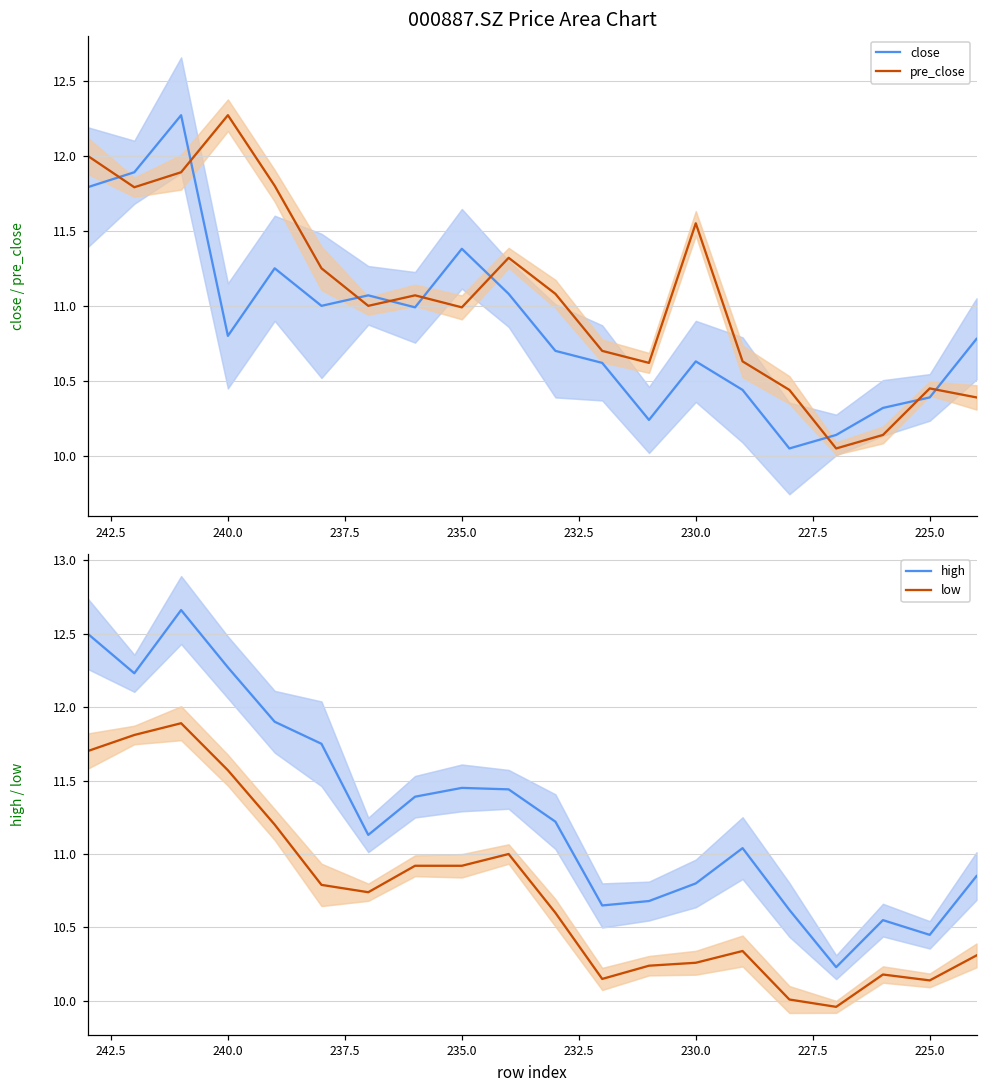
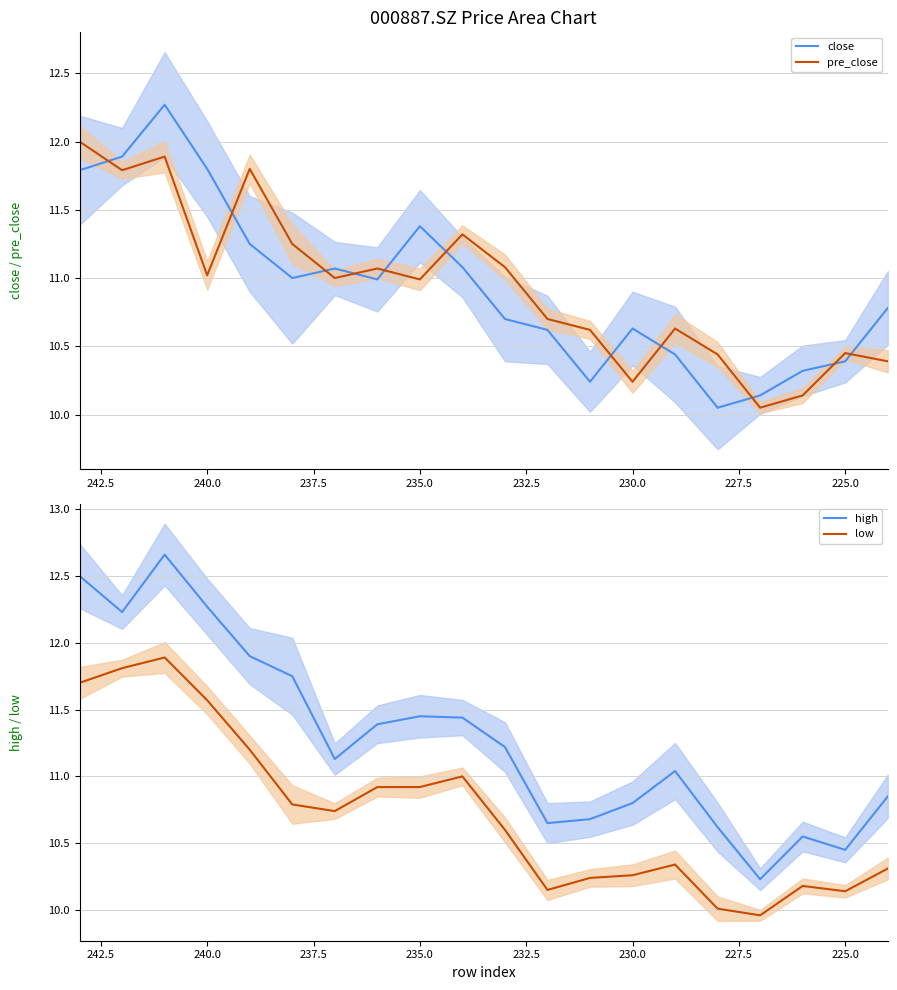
000887.SZ Price Area Chart, close, 240.0: 10.8 -> 11.8
000887.SZ Price Area Chart, pre_close, 240.0: 12.27 -> 11.02
000887.SZ Price Area Chart, pre_close, 230.0: 11.55 -> 10.24
